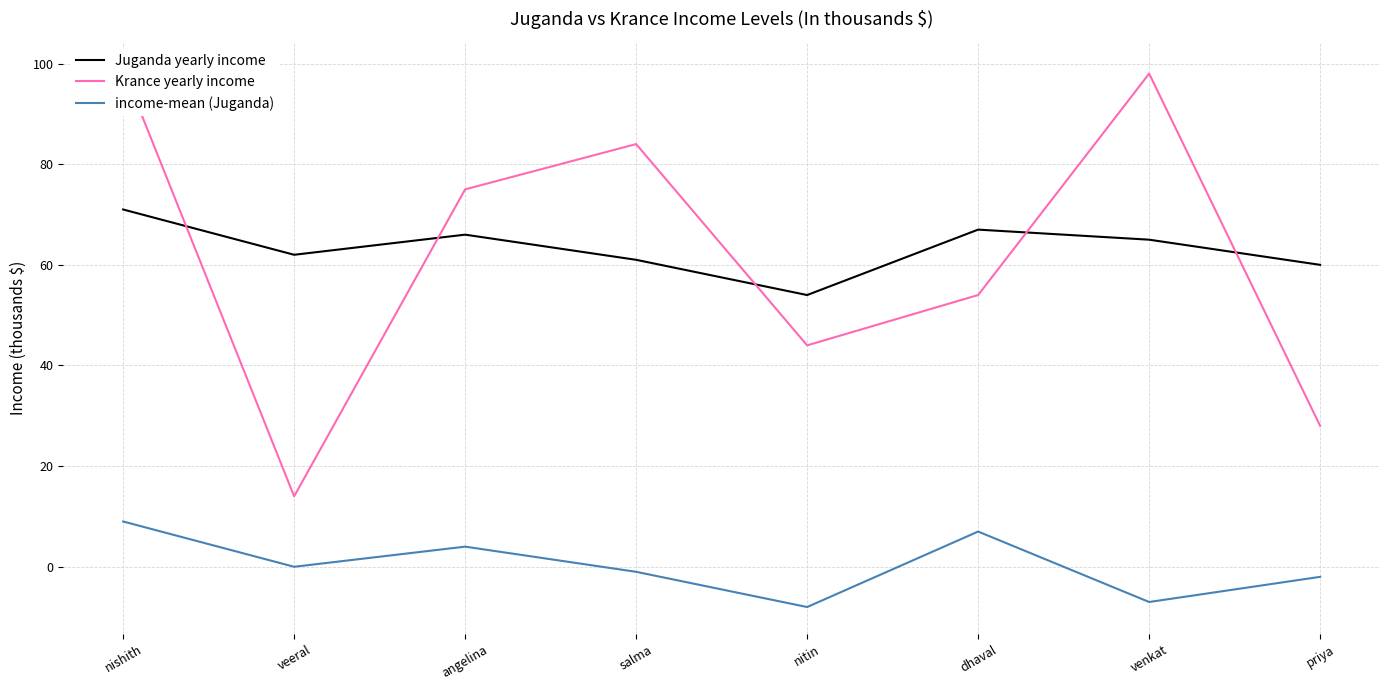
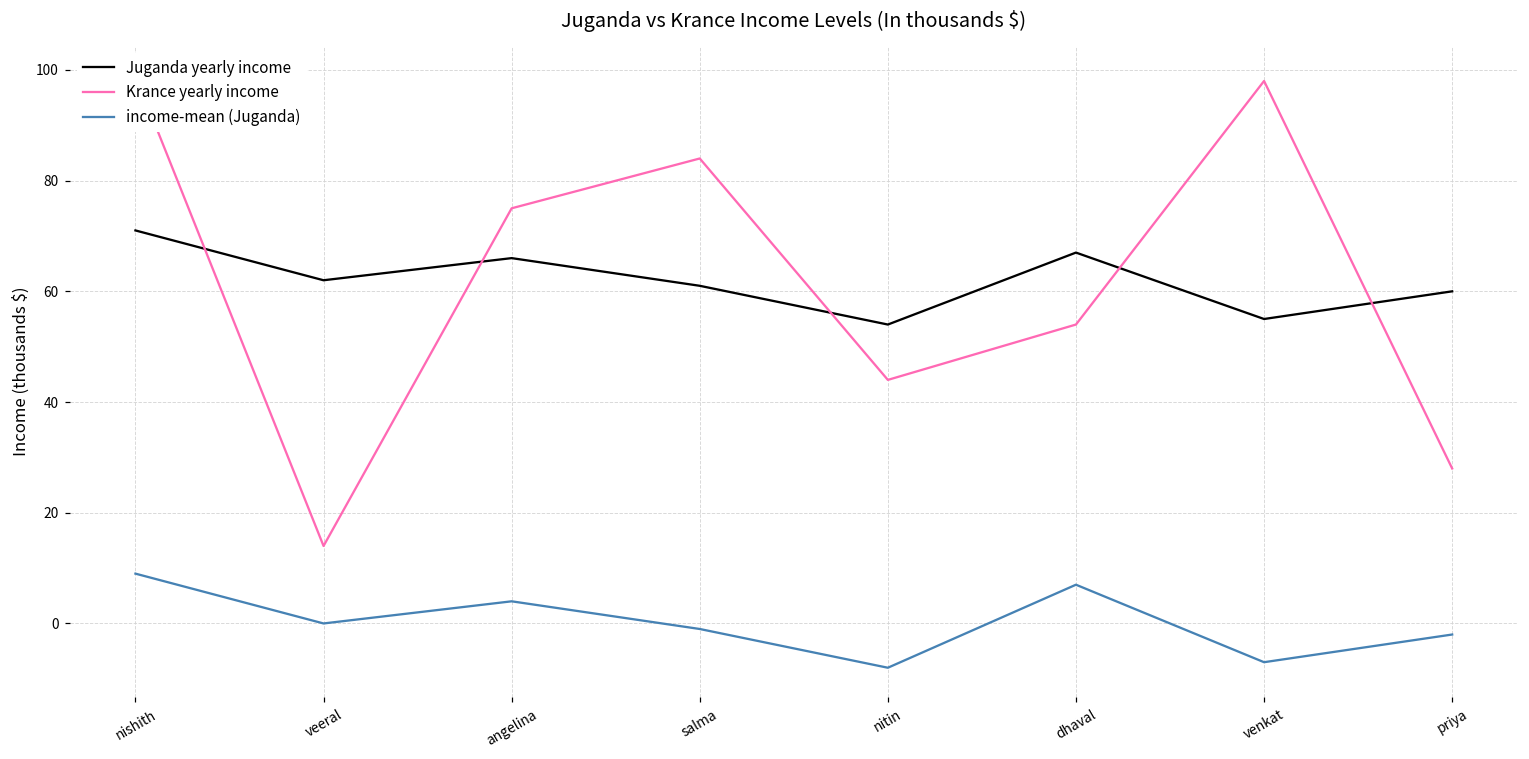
Juganda yearly income, venkat: 65 -> 55
